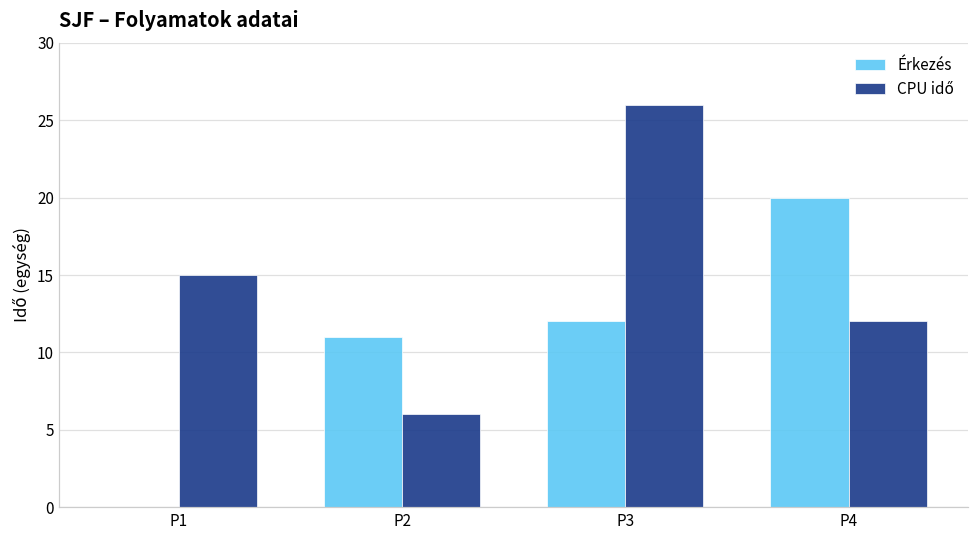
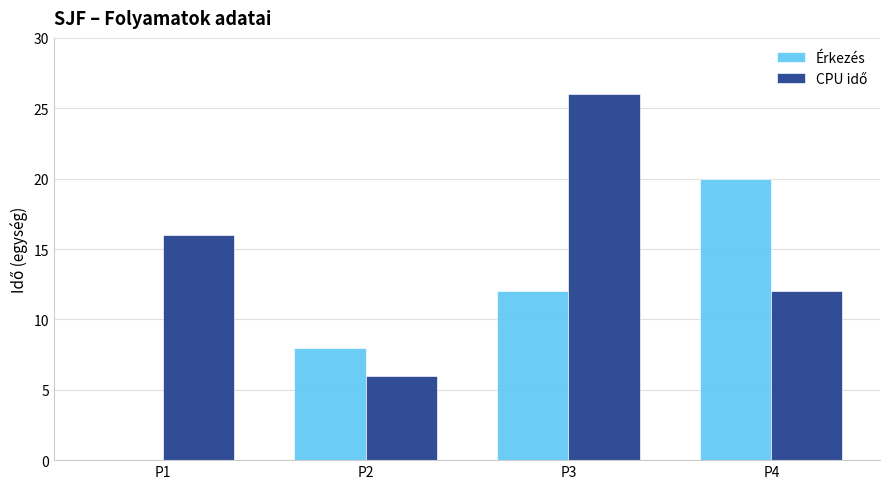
CPU idő, P1: 15 -> 16
Érkezés, P2: 11 -> 8
